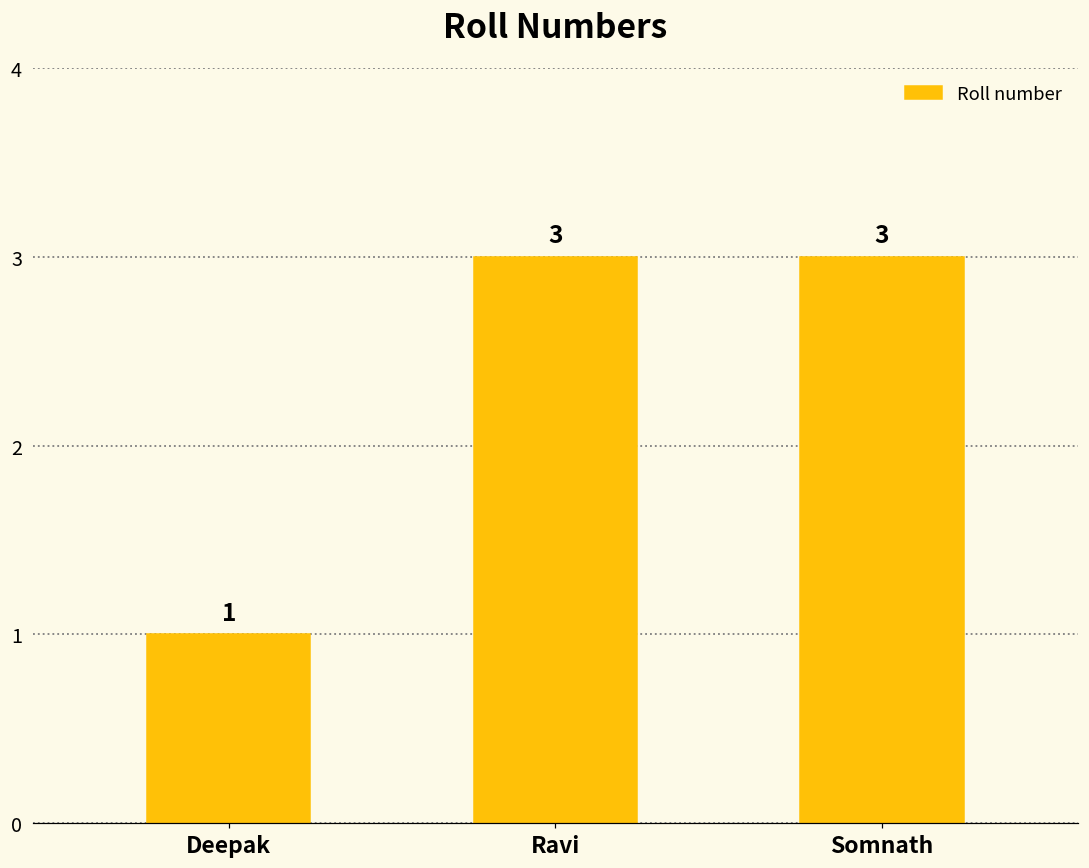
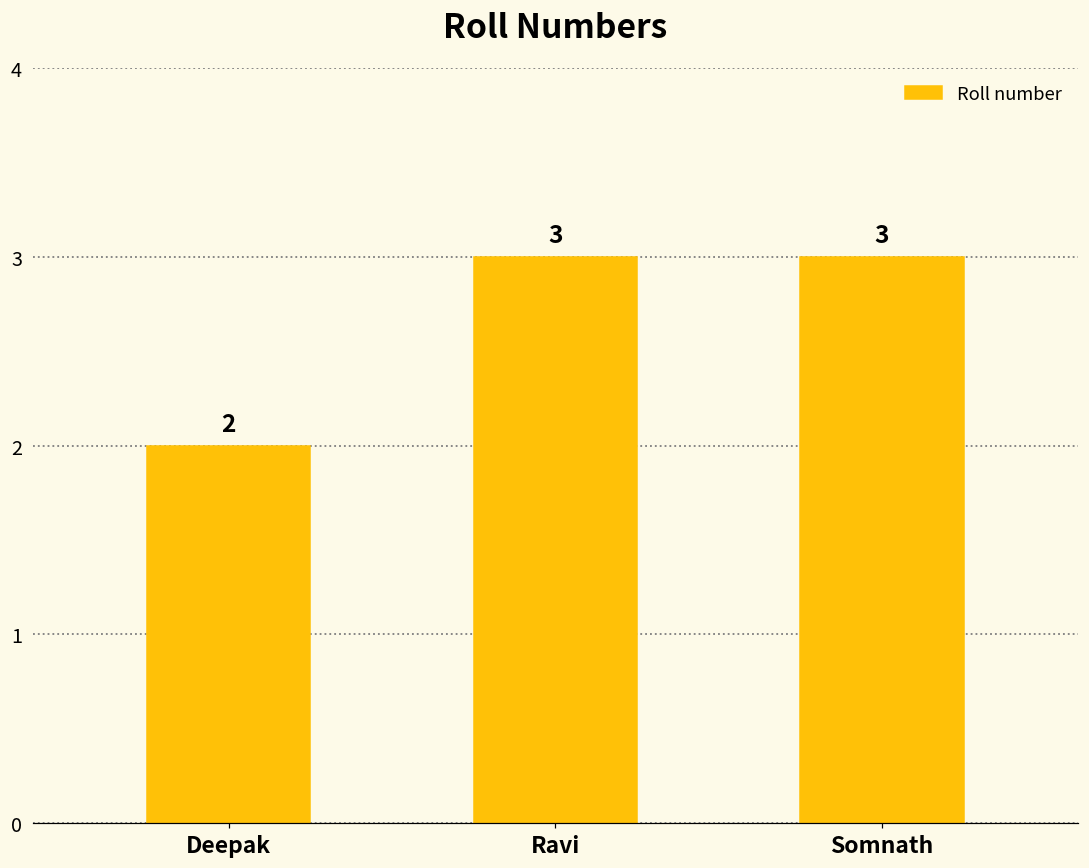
Deepak: 1 -> 2
